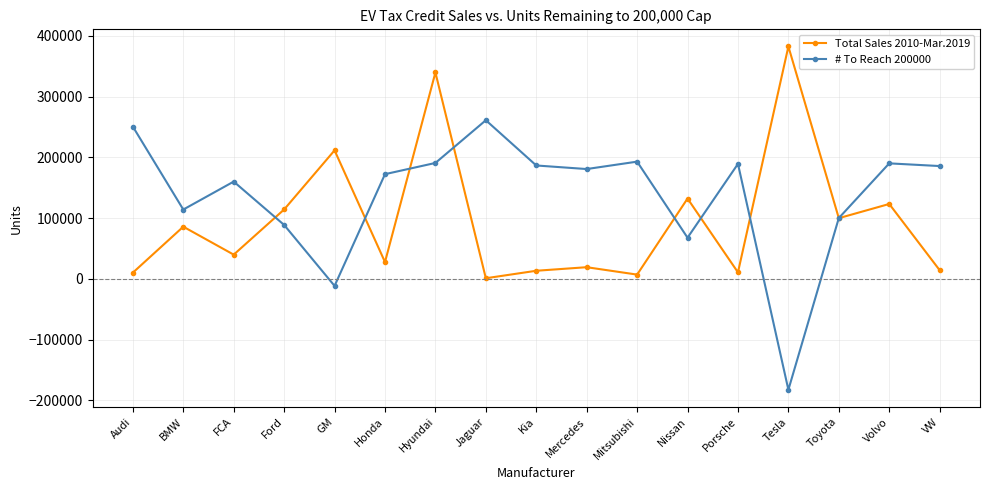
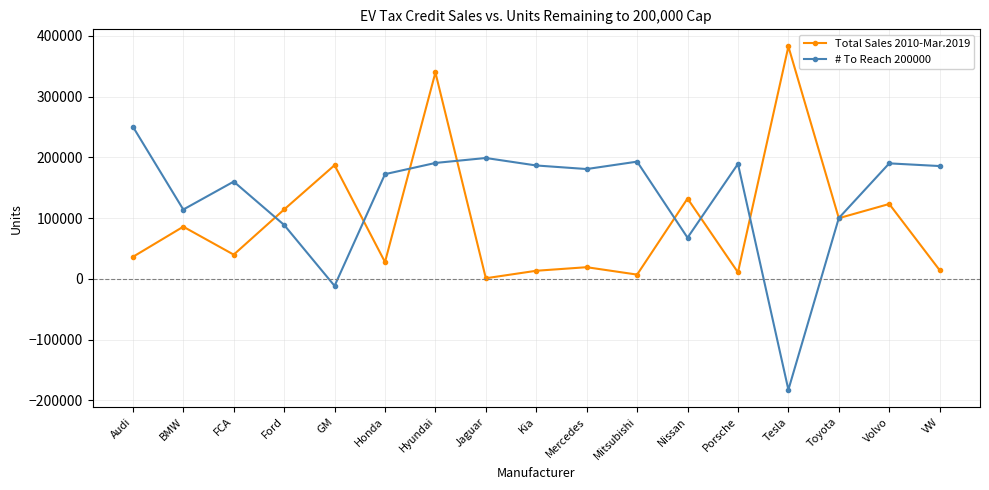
Total Sales 2010-Mar.2019, Audi: 10000 -> 40000
Total Sales 2010-Mar.2019, GM: 210000 -> 190000
# To Reach 200000, Jaguar: 260000 -> 200000
